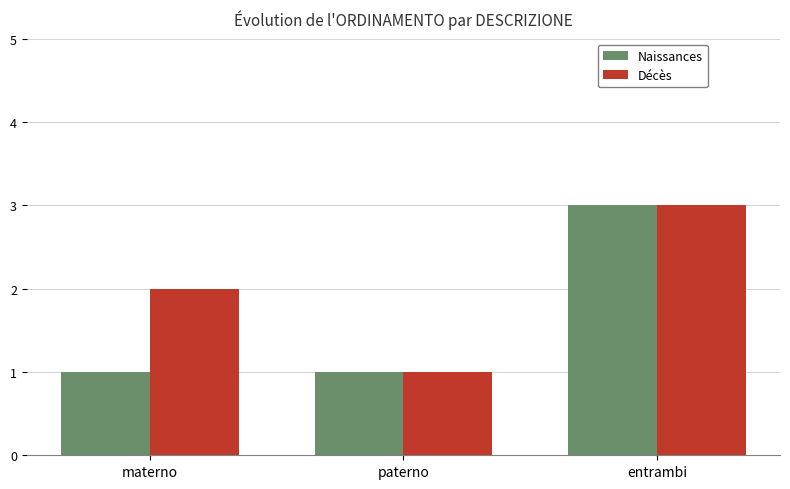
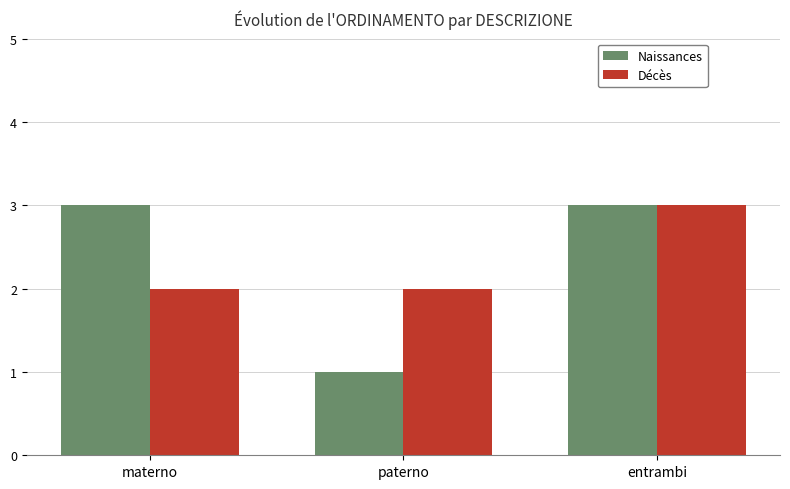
Naissances, materno: 1 -> 3
Décès, paterno: 1 -> 2
